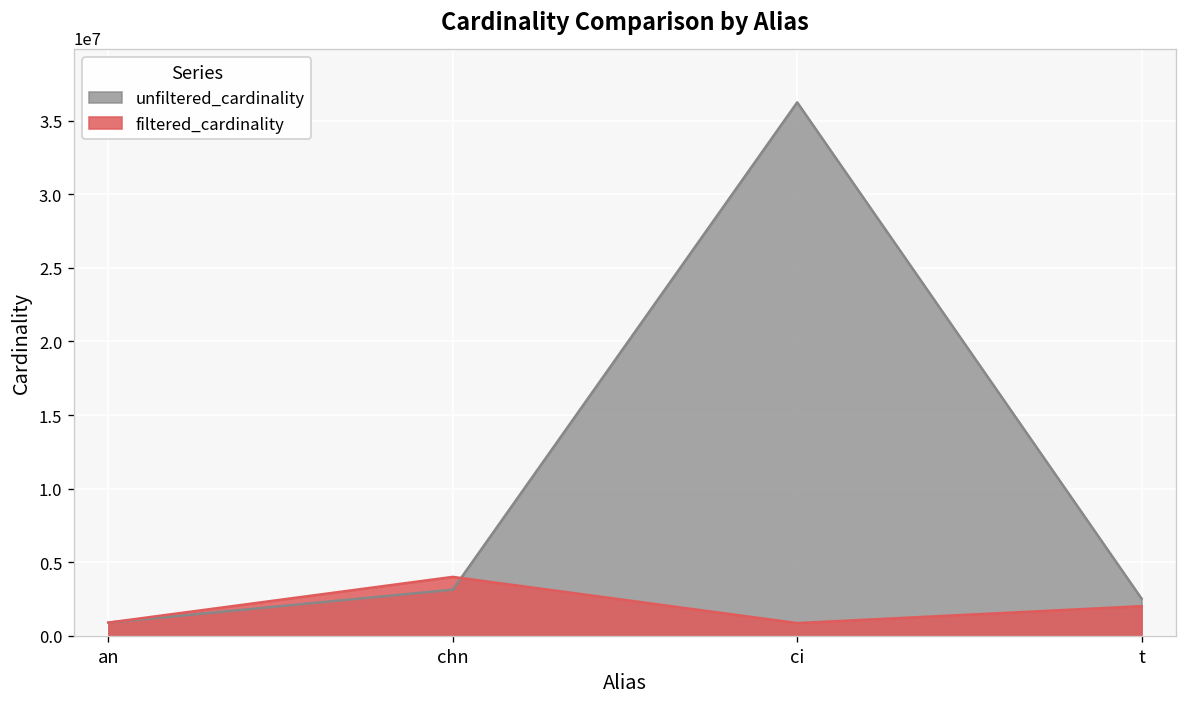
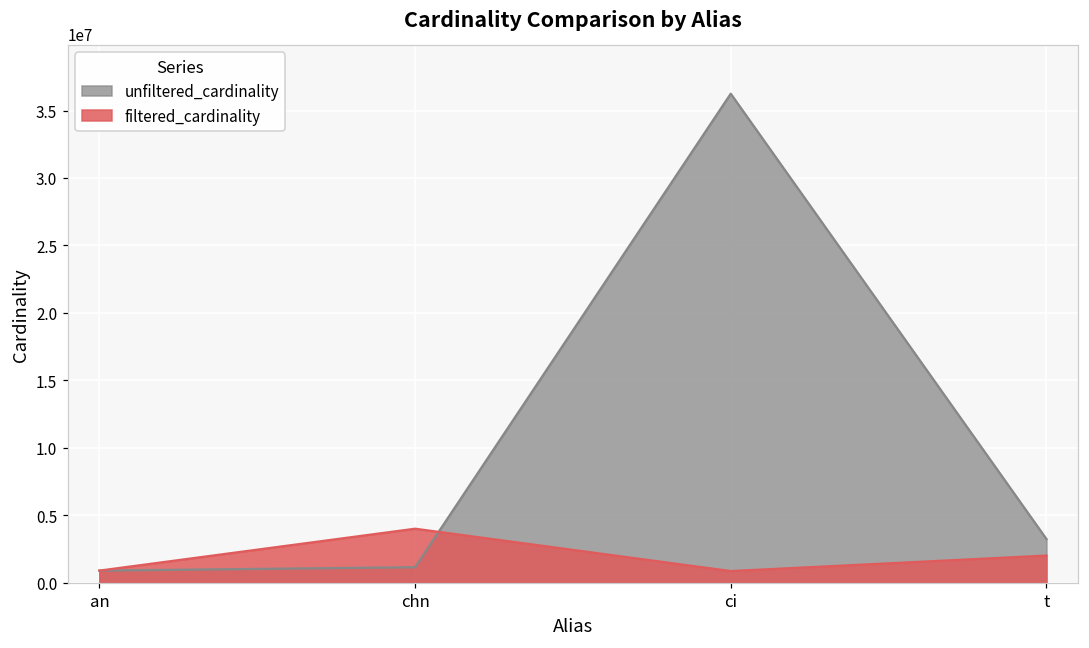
unfiltered_cardinality, chn: 3100000 -> 1200000
unfiltered_cardinality, t: 2500000 -> 3200000
